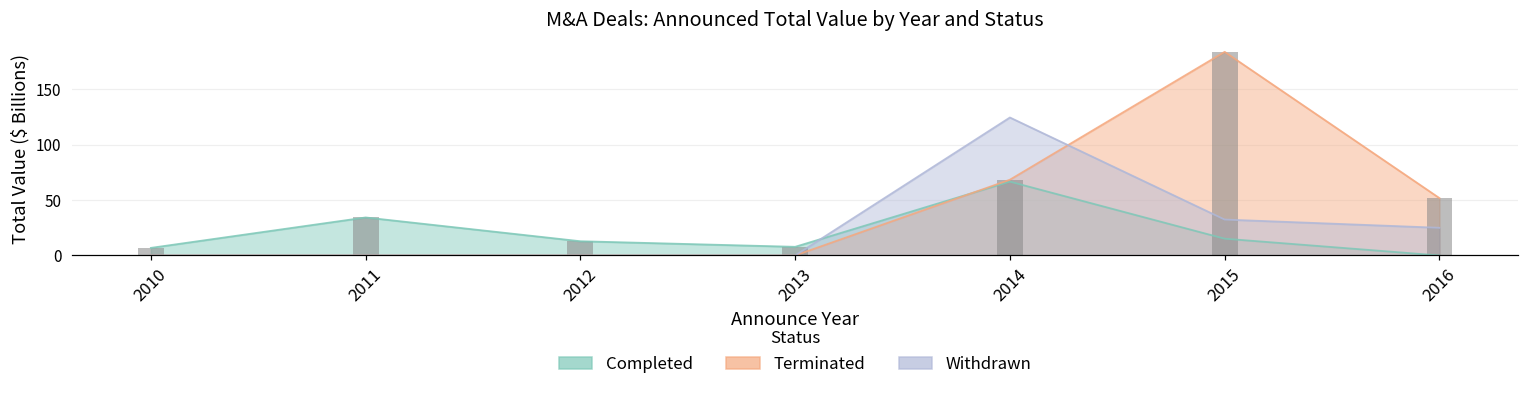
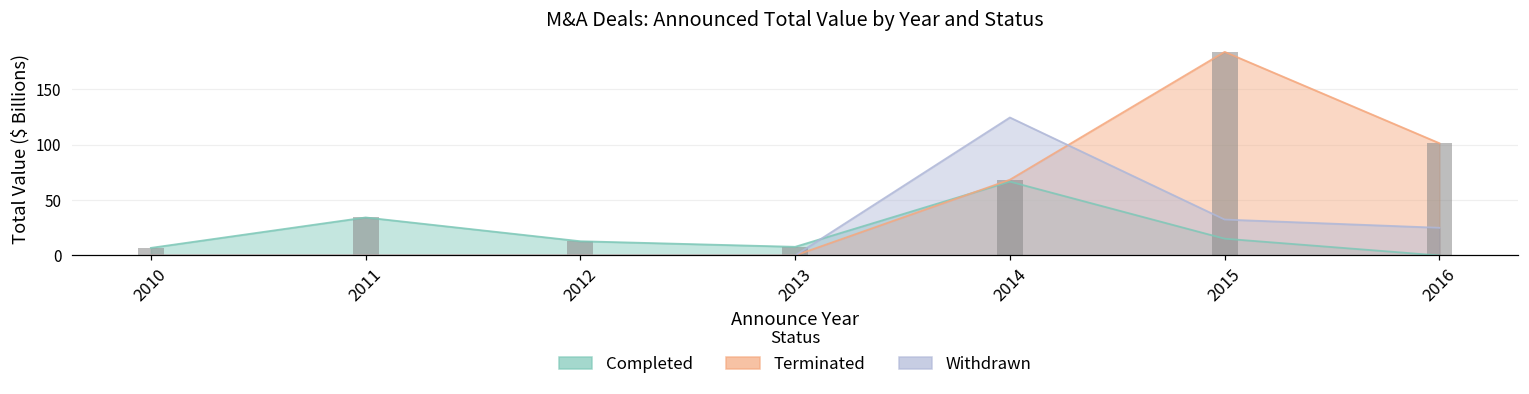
Terminated, 2016: 52 -> 101
